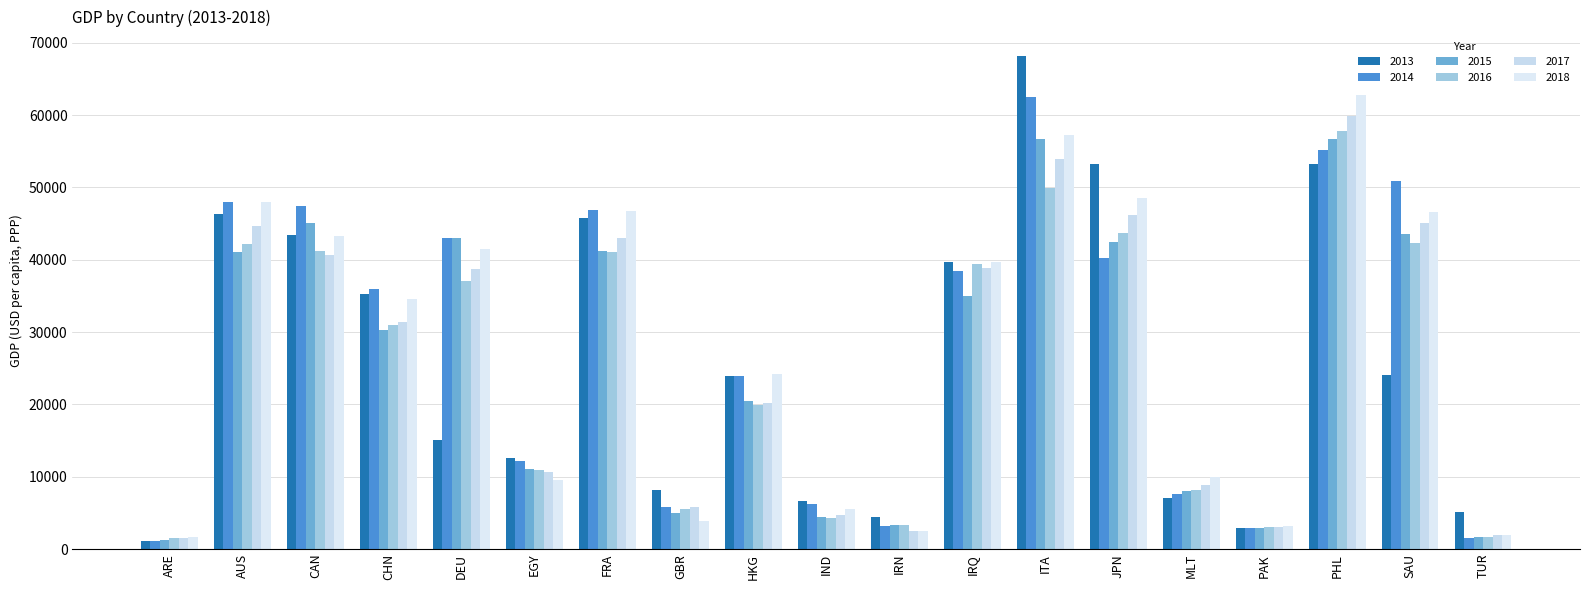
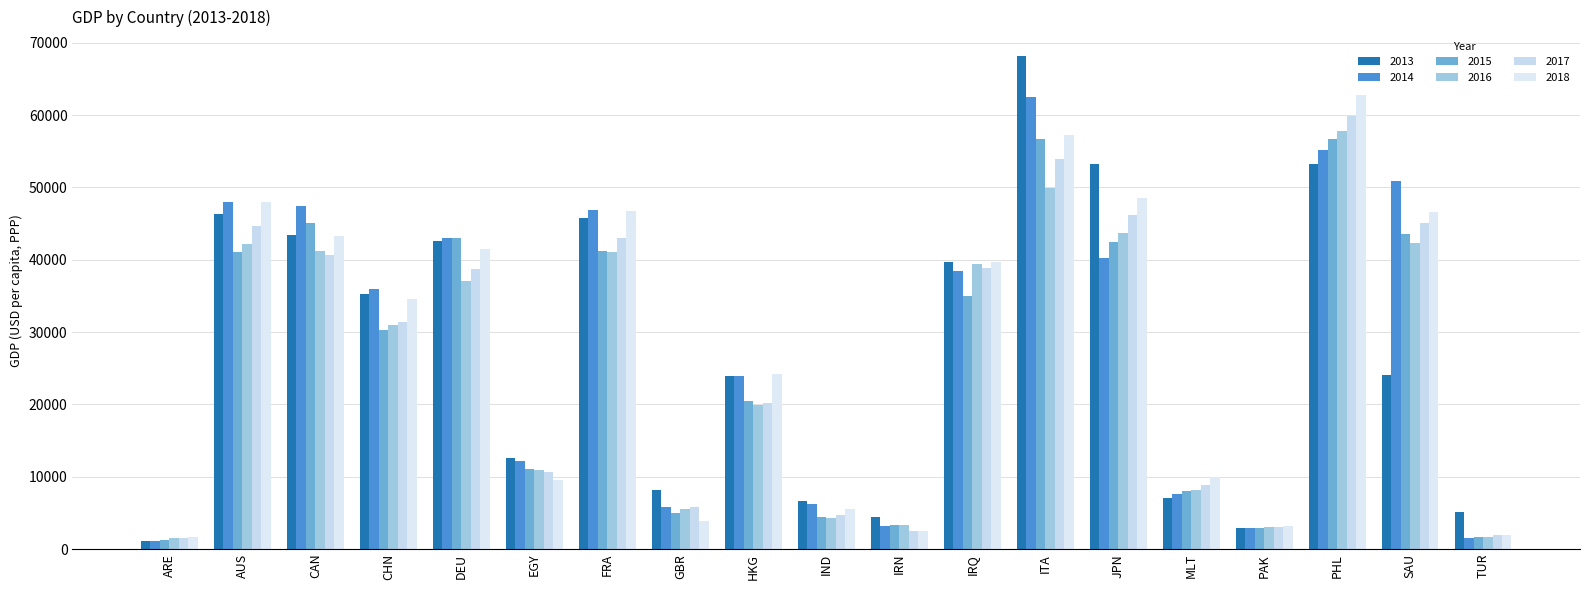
2013, DEU: 15000 -> 43000
